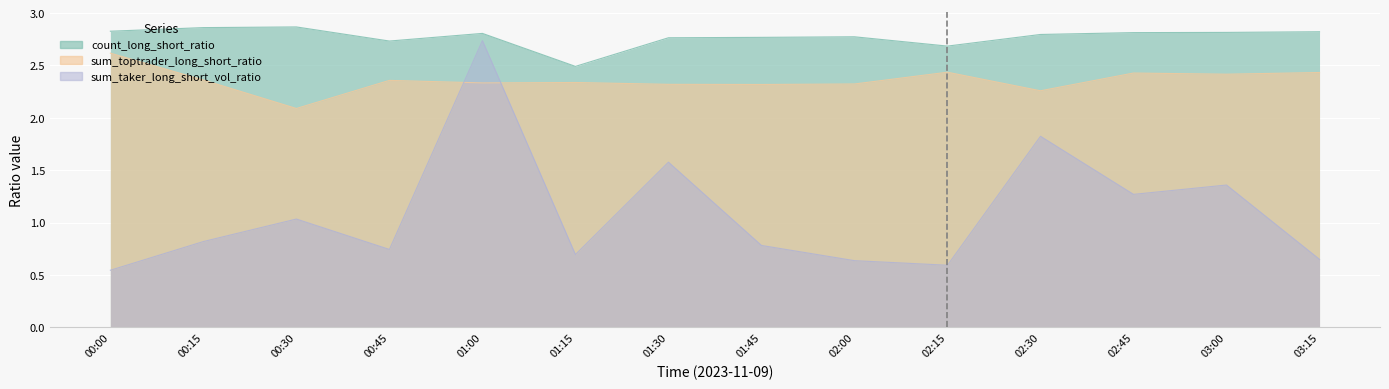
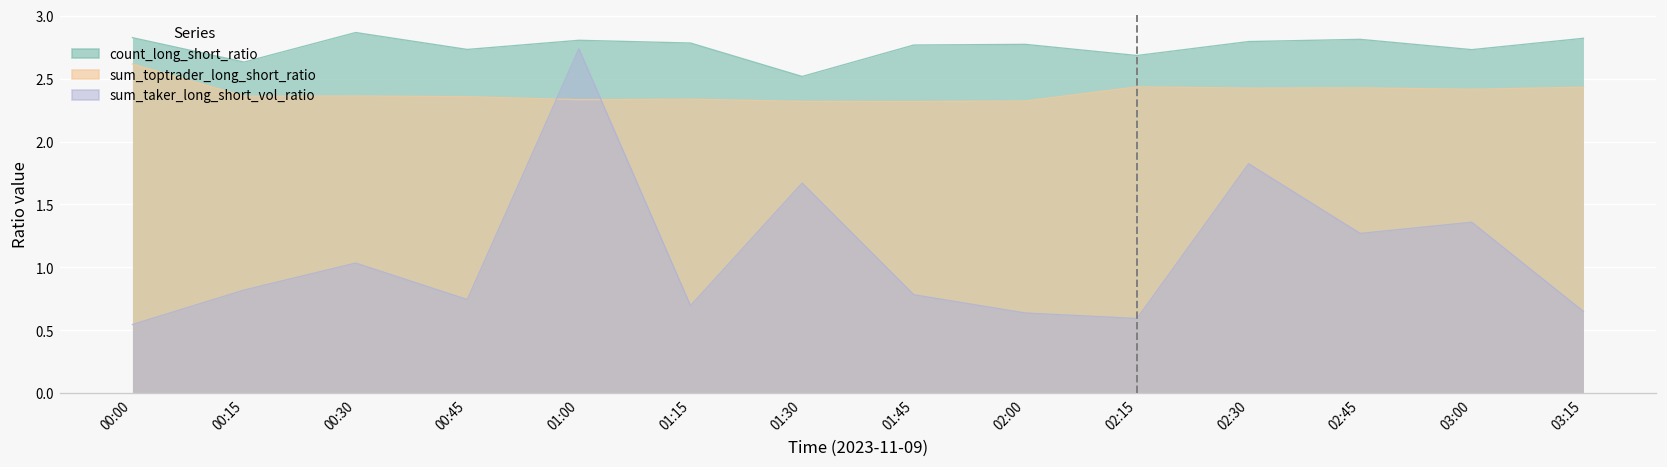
count_long_short_ratio, 00:15: 2.86 -> 2.63
sum_toptrader_long_short_ratio, 00:30: 2.09 -> 2.36
count_long_short_ratio, 01:15: 2.49 -> 2.78
count_long_short_ratio, 01:30: 2.76 -> 2.52
sum_taker_long_short_vol_ratio, 01:30: 1.58 -> 1.67
sum_toptrader_long_short_ratio, 02:30: 2.26 -> 2.42
count_long_short_ratio, 03:00: 2.81 -> 2.73
